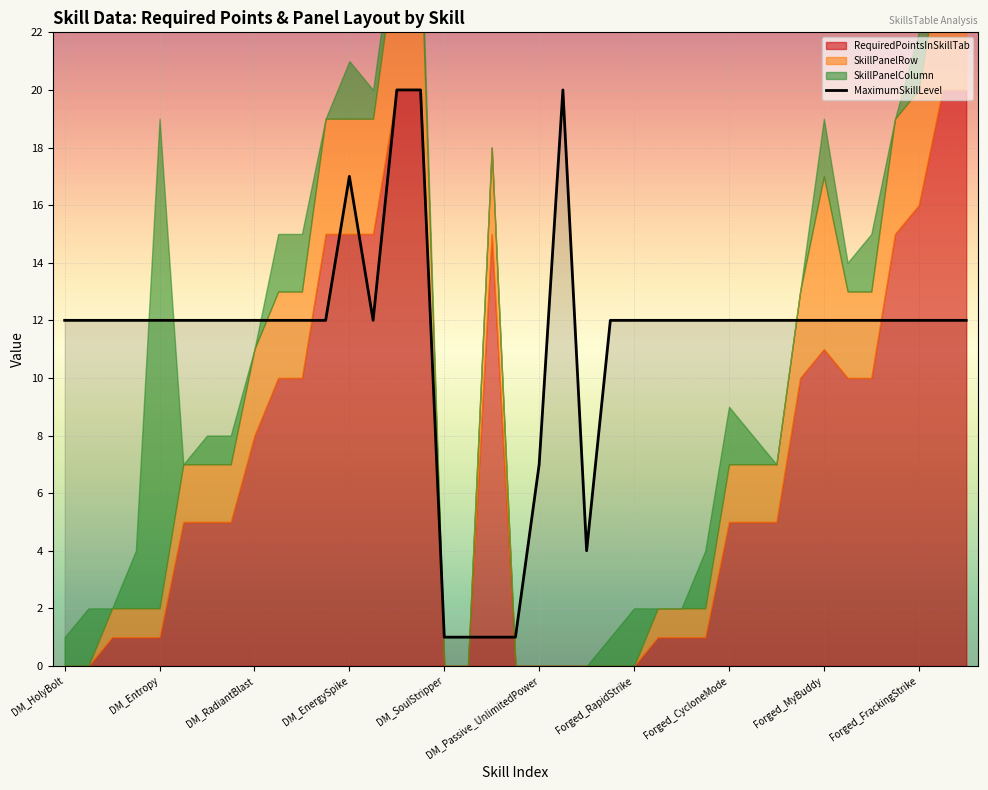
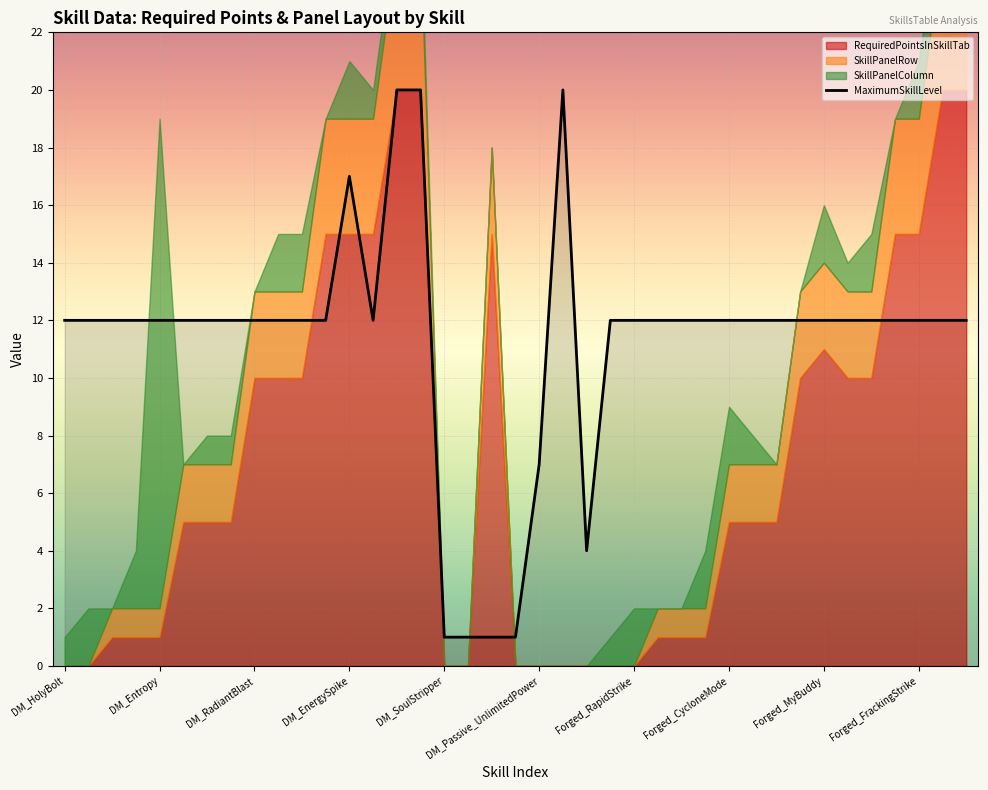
RequiredPointsInSkillTab, DM_RadiantBlast: 8 -> 10
SkillPanelRow, Forged_MyBuddy: 6 -> 3
RequiredPointsInSkillTab, Forged_FrackingStrike: 16 -> 15
